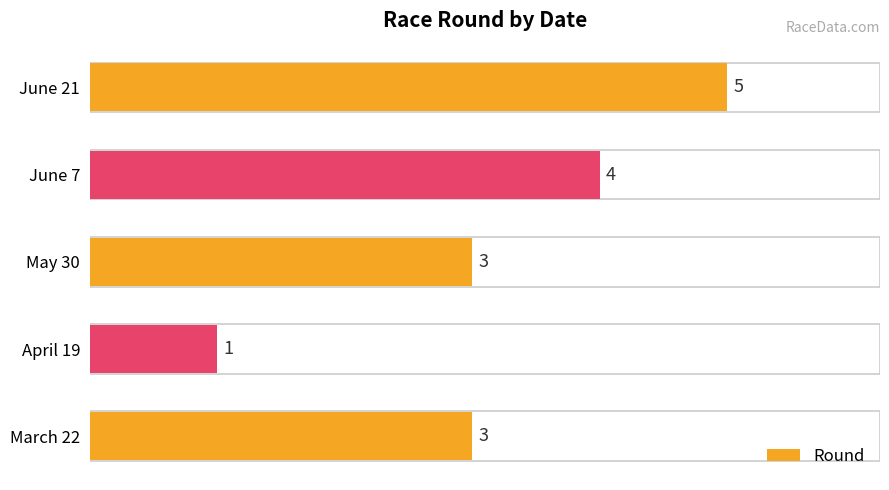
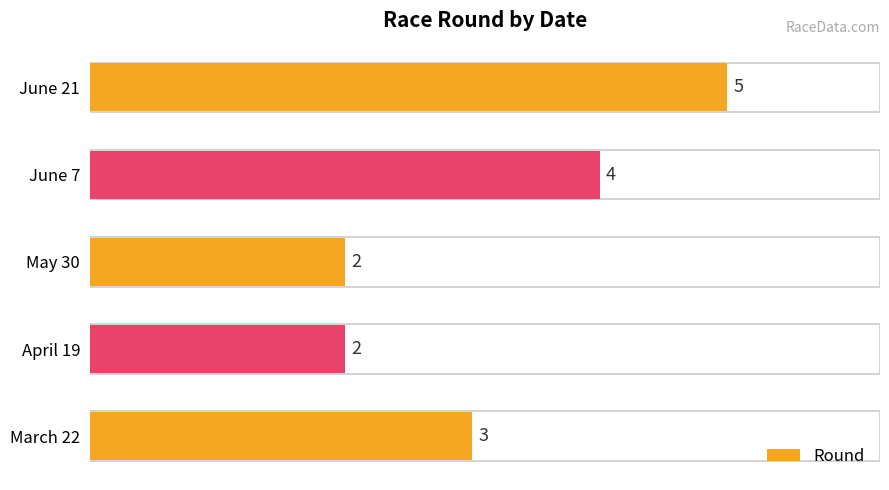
May 30: 3 -> 2
April 19: 1 -> 2
